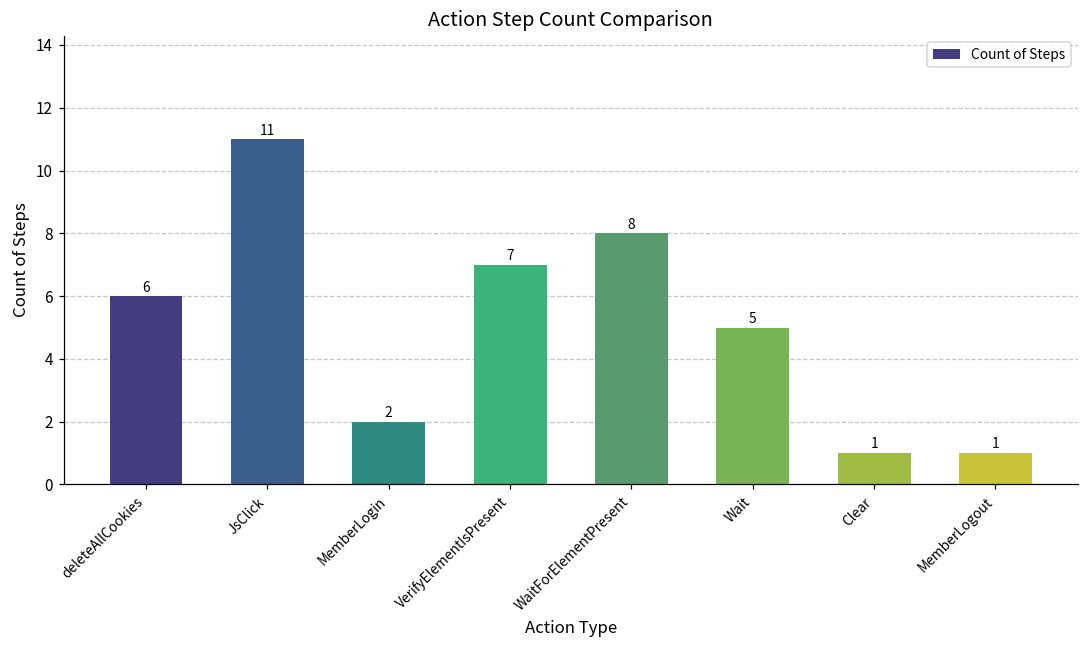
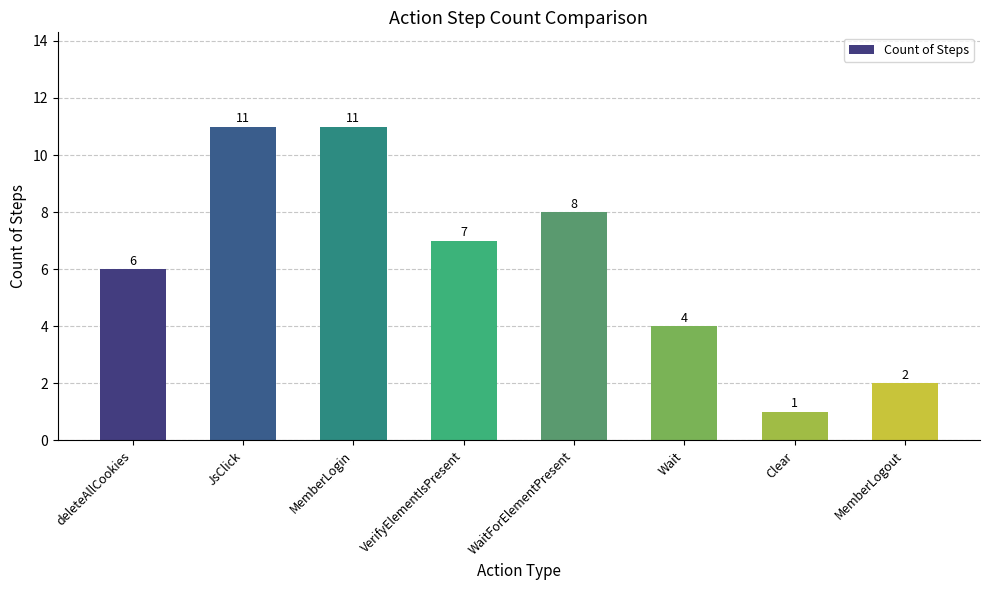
MemberLogin: 2 -> 11
Wait: 5 -> 4
MemberLogout: 1 -> 2
